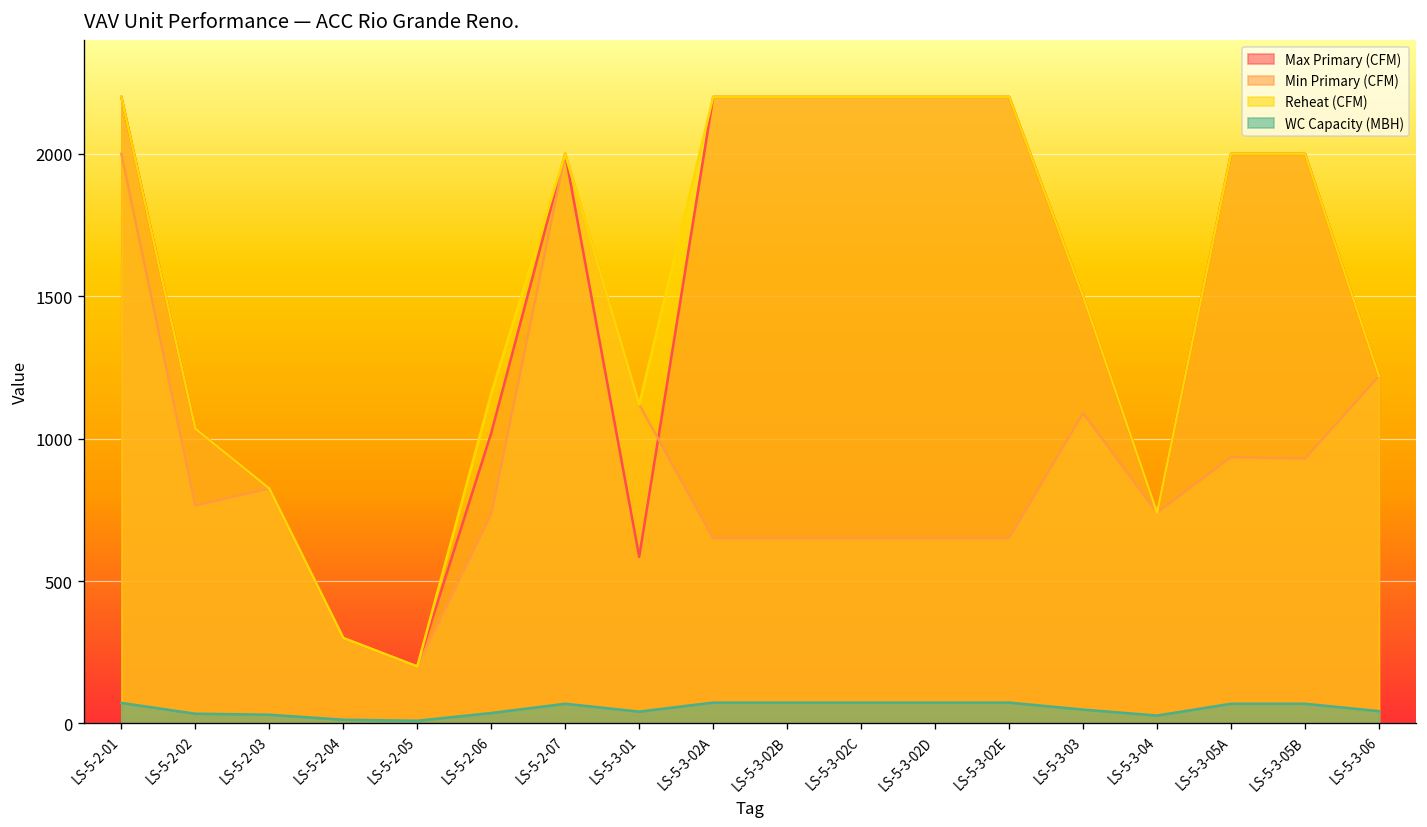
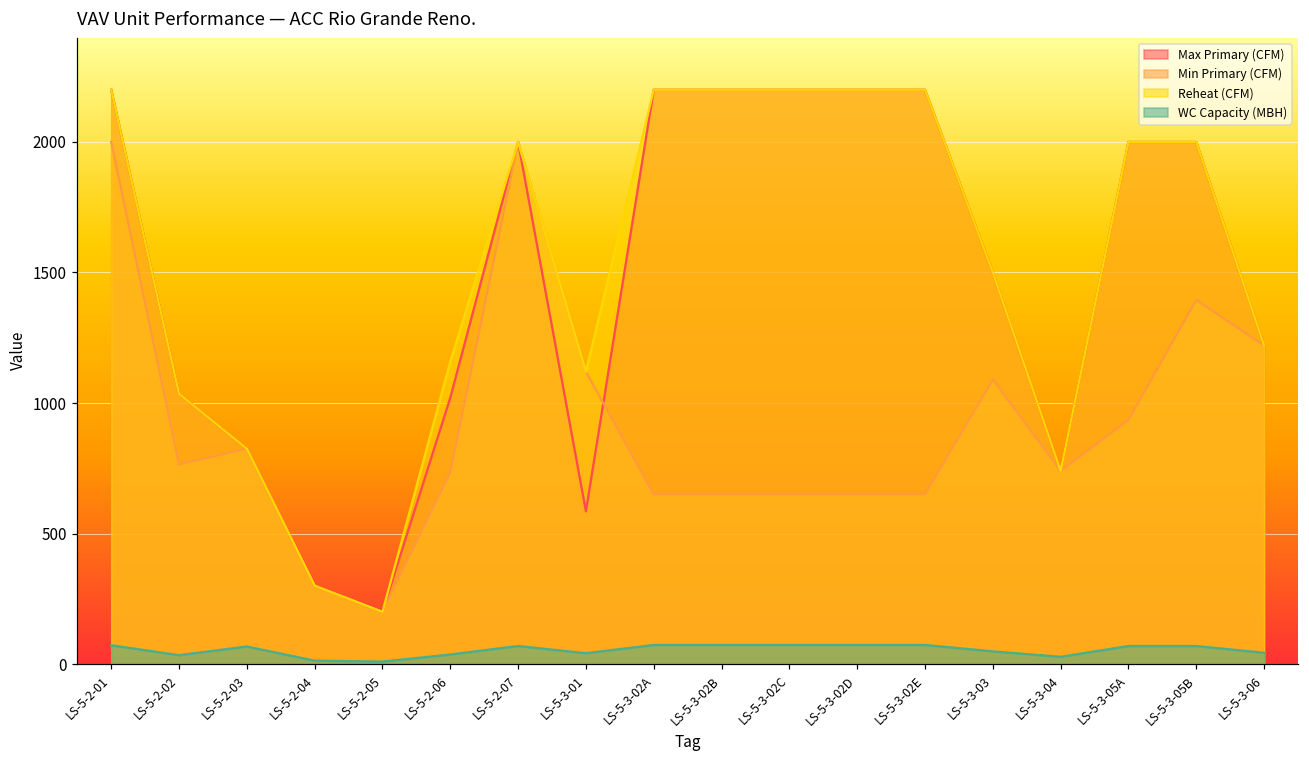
WC Capacity (MBH), LS-5-2-03: 30 -> 70
Min Primary (CFM), LS-5-3-05B: 930 -> 1400
